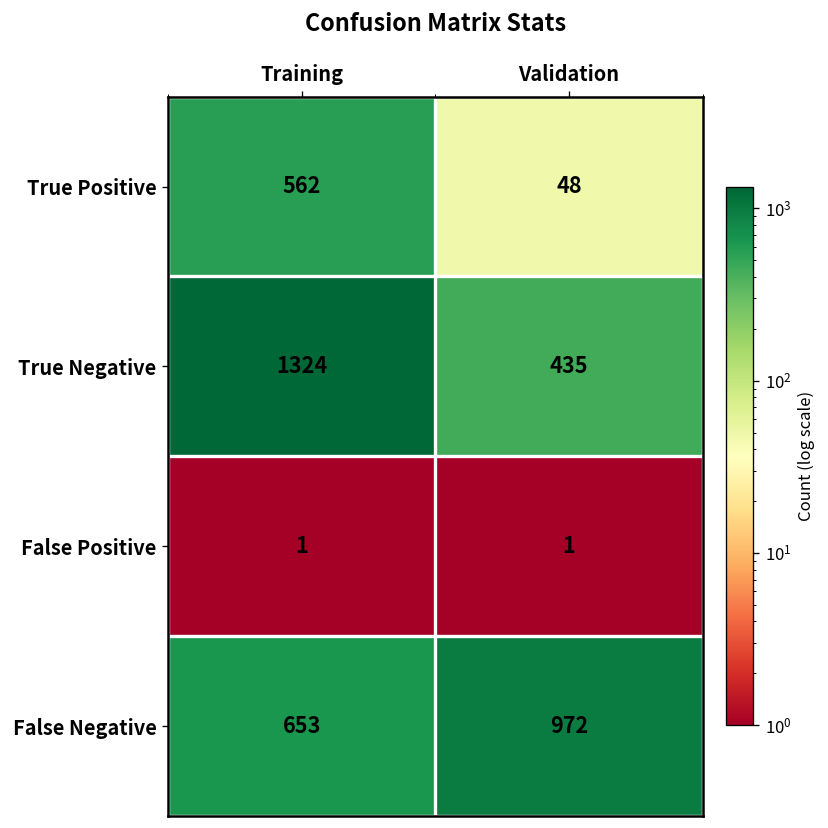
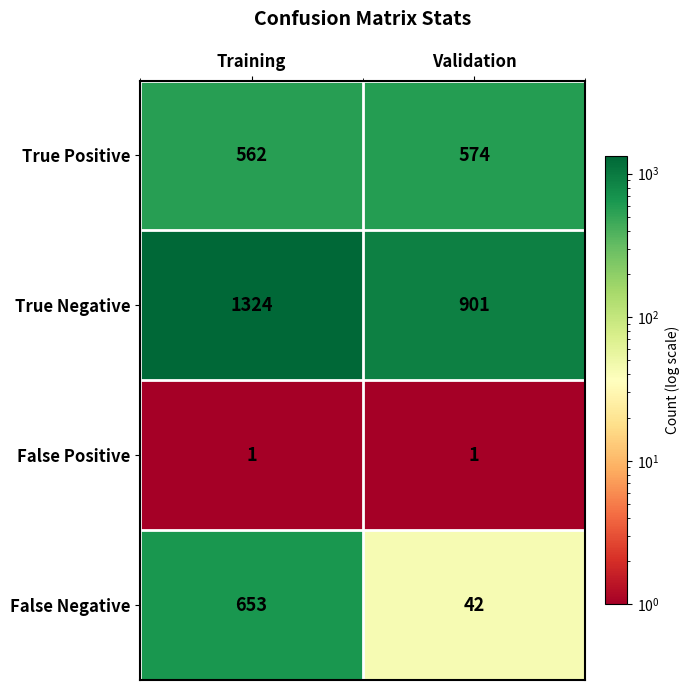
True Positive, Validation: 48 -> 574
True Negative, Validation: 435 -> 901
False Negative, Validation: 972 -> 42
